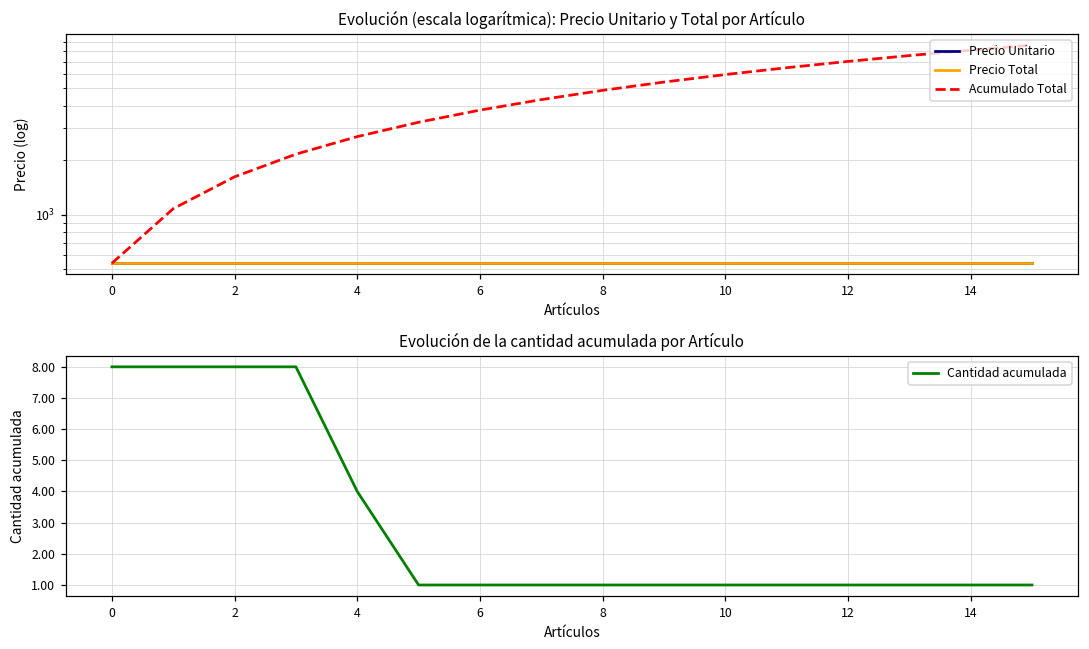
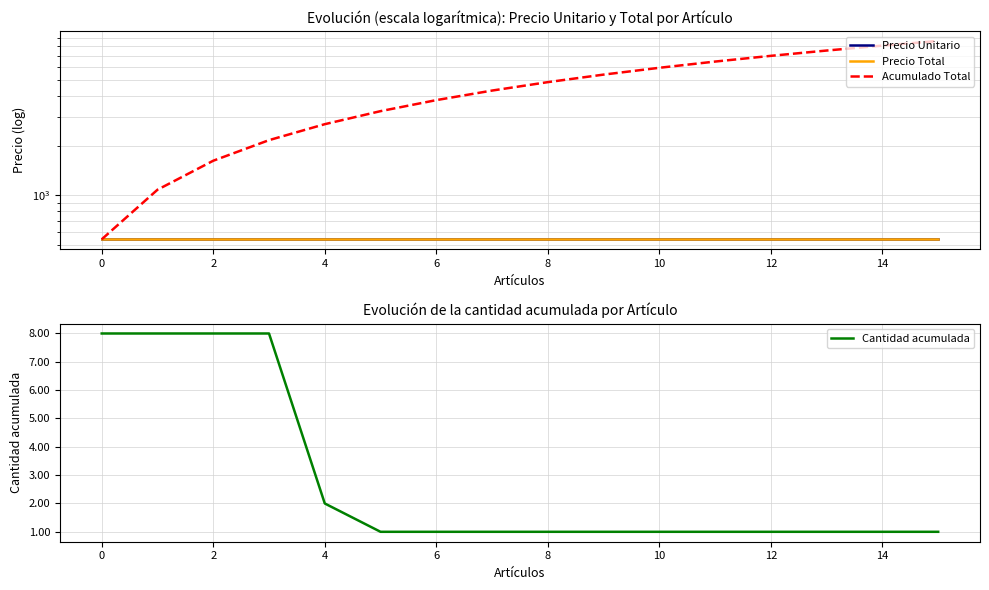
Evolución de la cantidad acumulada por Artículo, 4: 4 -> 2
